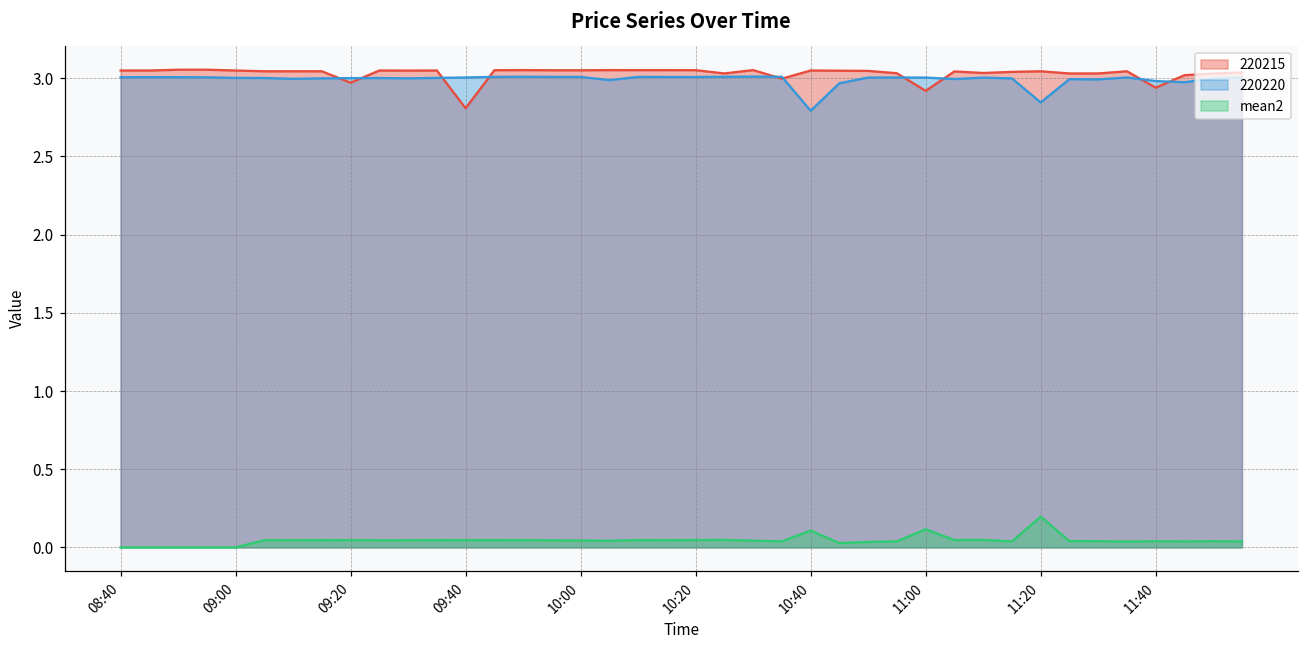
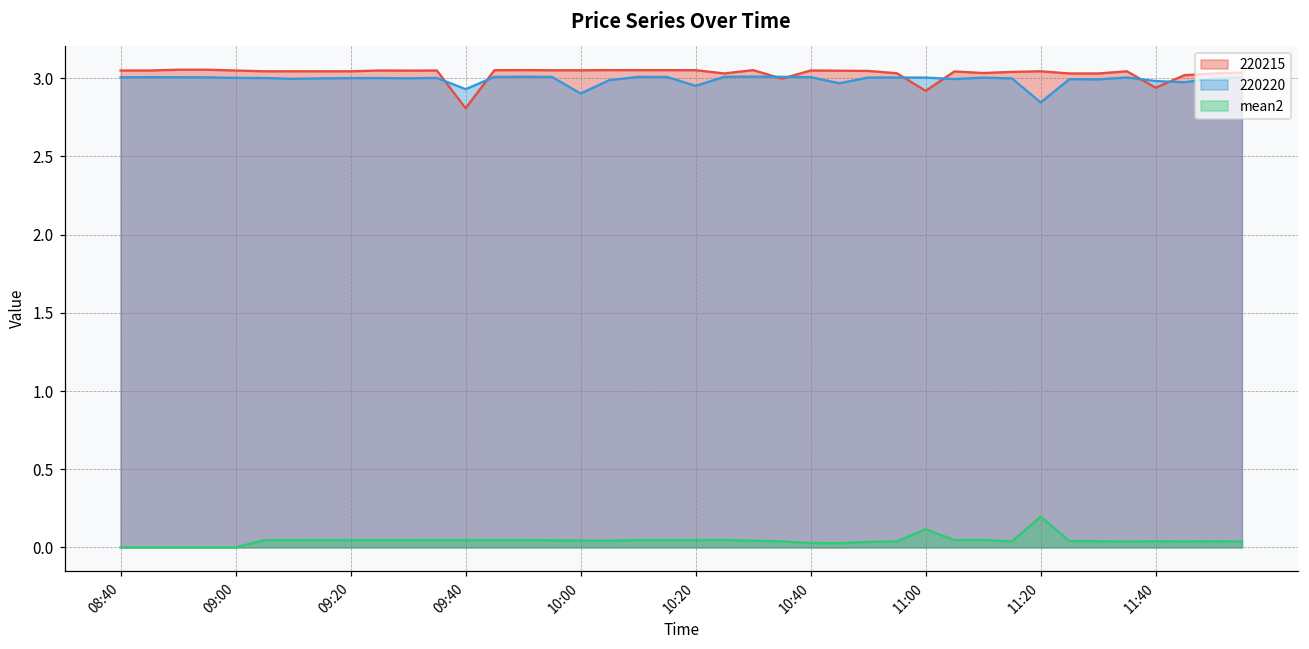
220215, 09:20: 2.97 -> 3.05
220220, 09:40: 3.01 -> 2.93
220220, 10:00: 3.01 -> 2.90
220220, 10:20: 3.01 -> 2.95
220220, 10:40: 2.79 -> 3.01
mean2, 10:40: 0.11 -> 0.03
